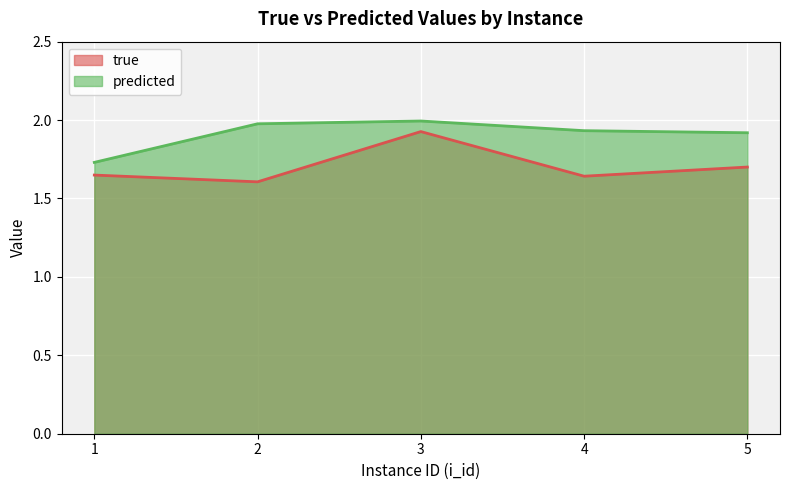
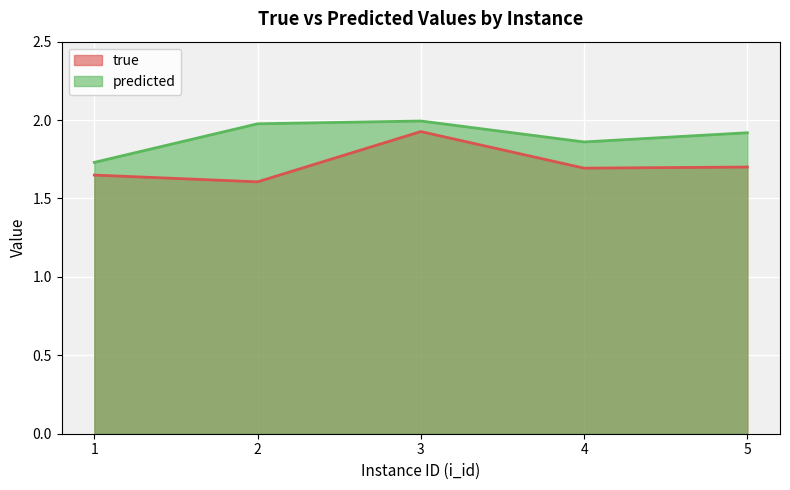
true, 4: 1.64 -> 1.69
predicted, 4: 1.93 -> 1.86
